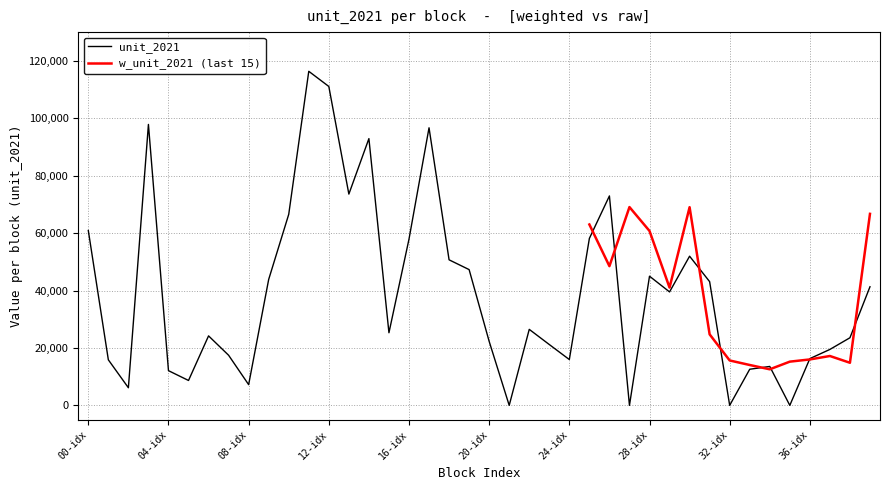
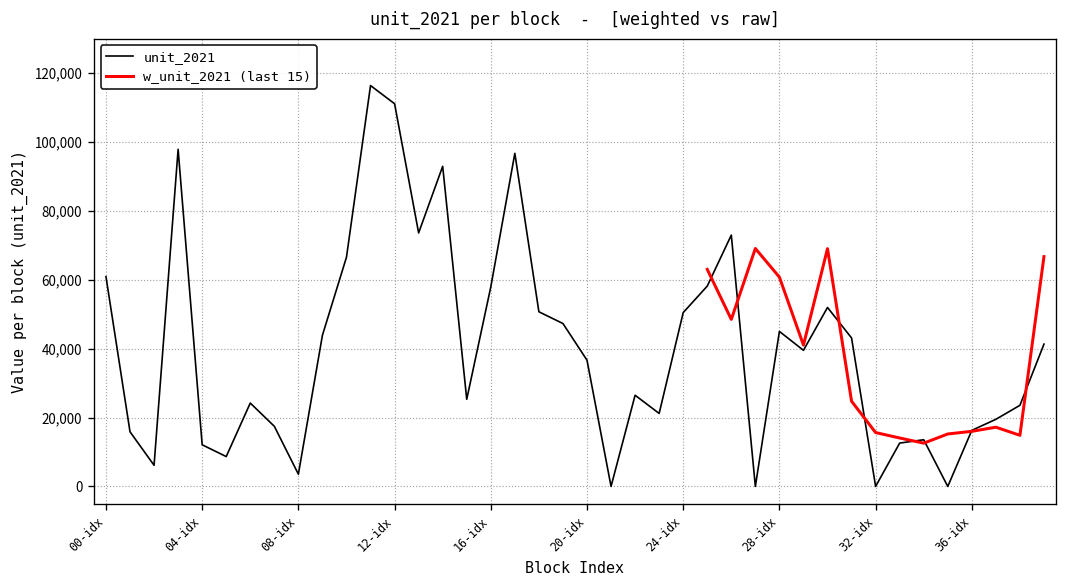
unit_2021, 08-idx: 7,000 -> 4,000
unit_2021, 20-idx: 22,000 -> 37,000
unit_2021, 24-idx: 16,000 -> 50,000
